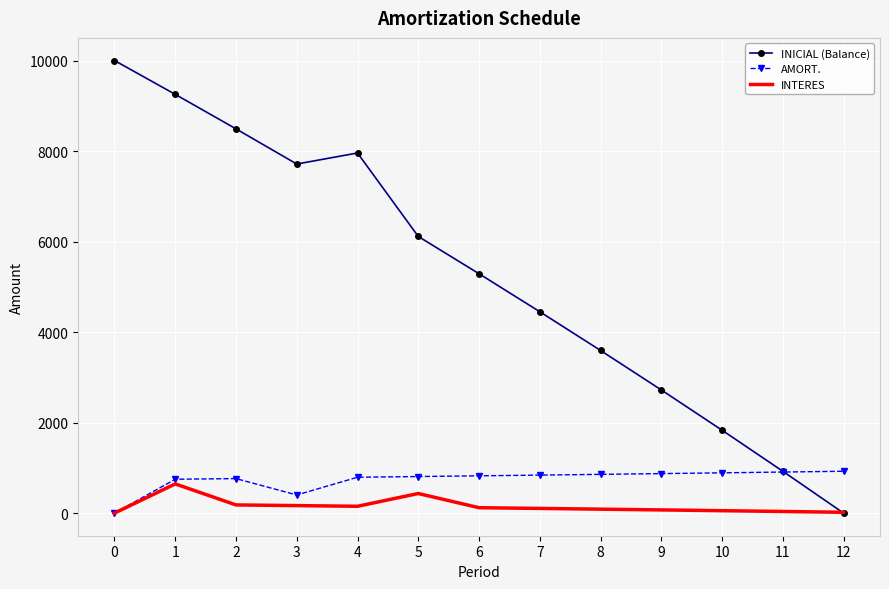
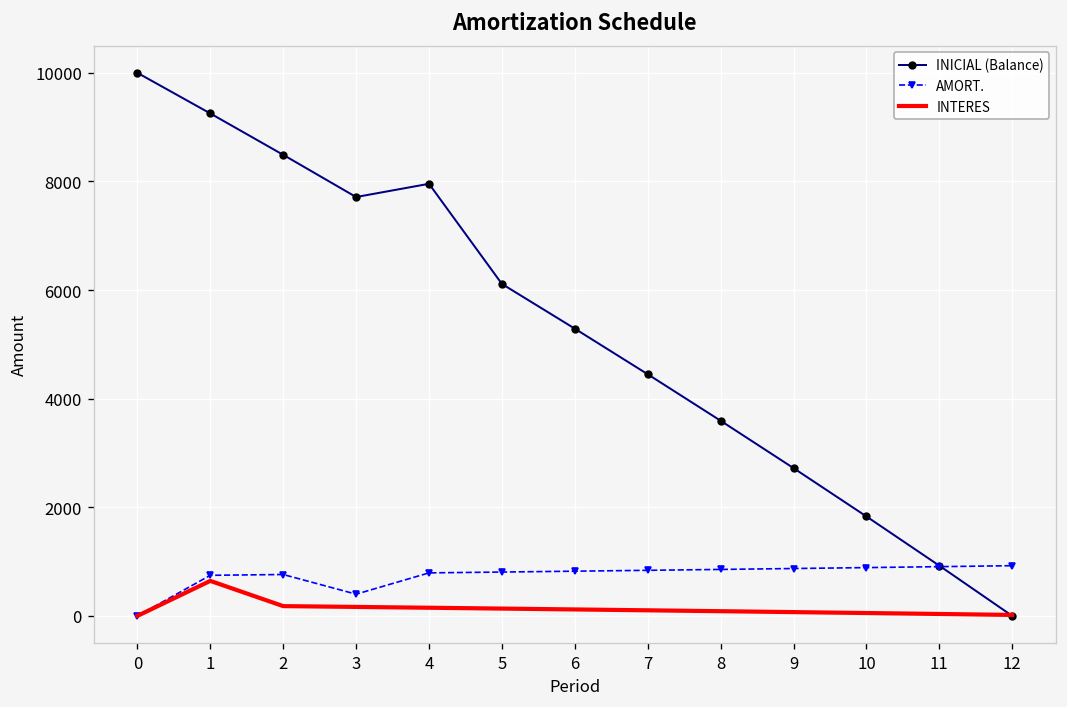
INTERES, 5: 400 -> 100
